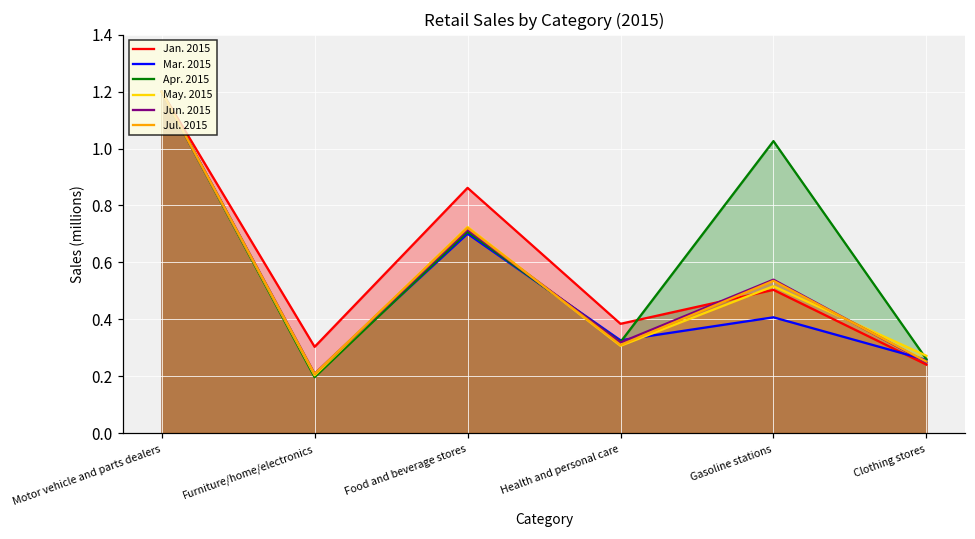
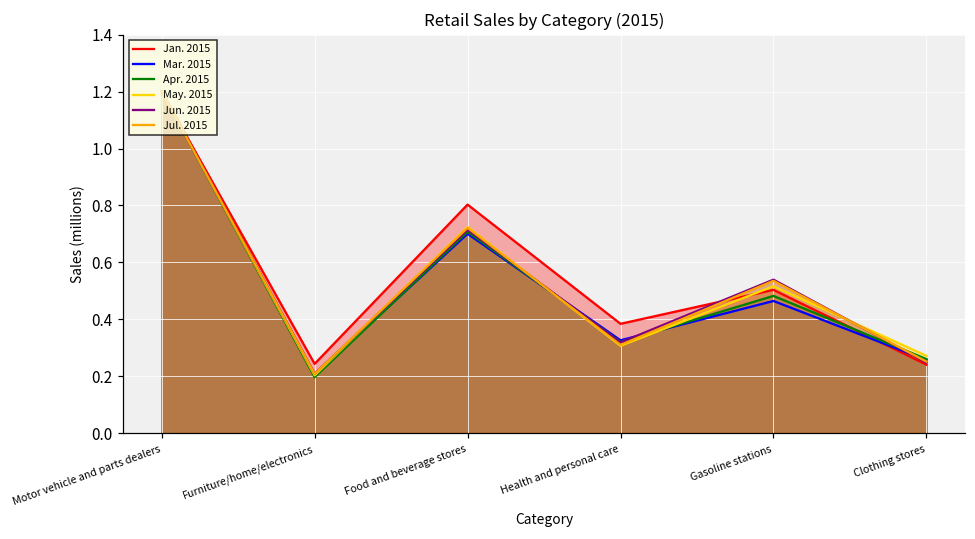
Jan. 2015, Furniture/home/electronics: 0.30 -> 0.24
Jan. 2015, Food and beverage stores: 0.86 -> 0.80
Mar. 2015, Gasoline stations: 0.41 -> 0.46
Apr. 2015, Gasoline stations: 1.03 -> 0.48
